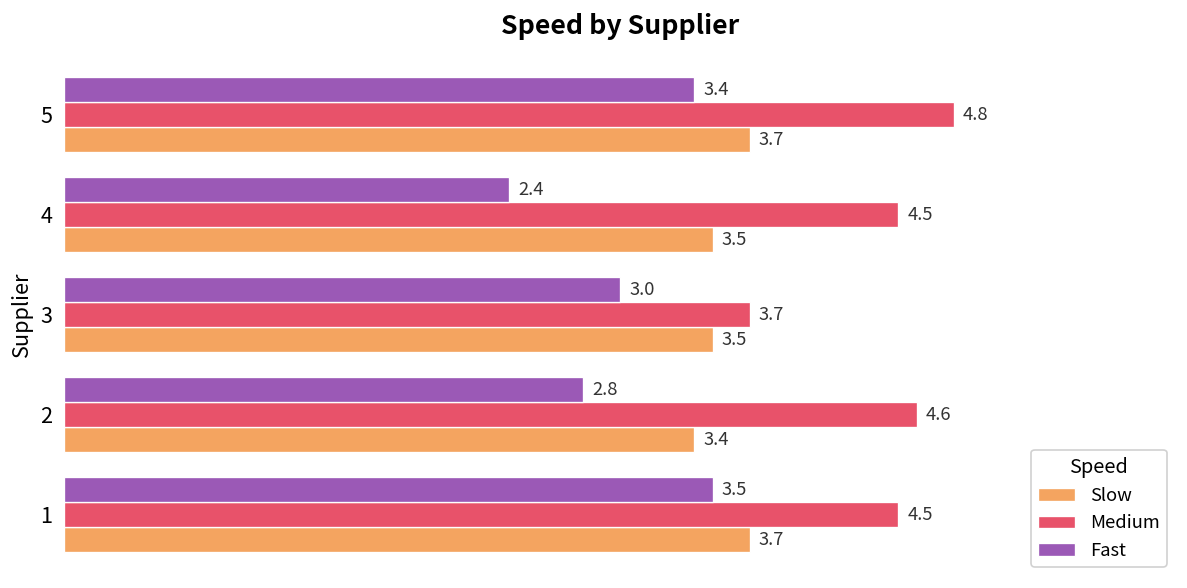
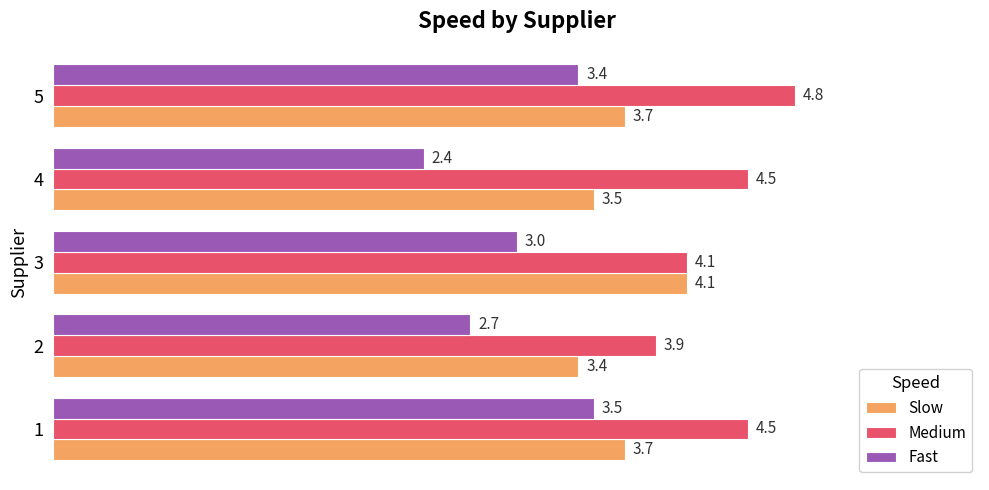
Medium, 3: 3.7 -> 4.1
Slow, 3: 3.5 -> 4.1
Fast, 2: 2.8 -> 2.7
Medium, 2: 4.6 -> 3.9
